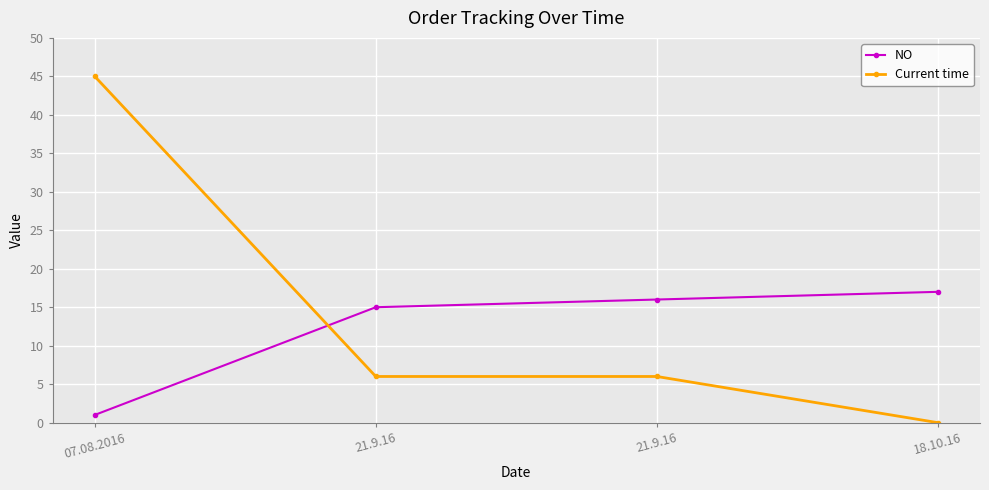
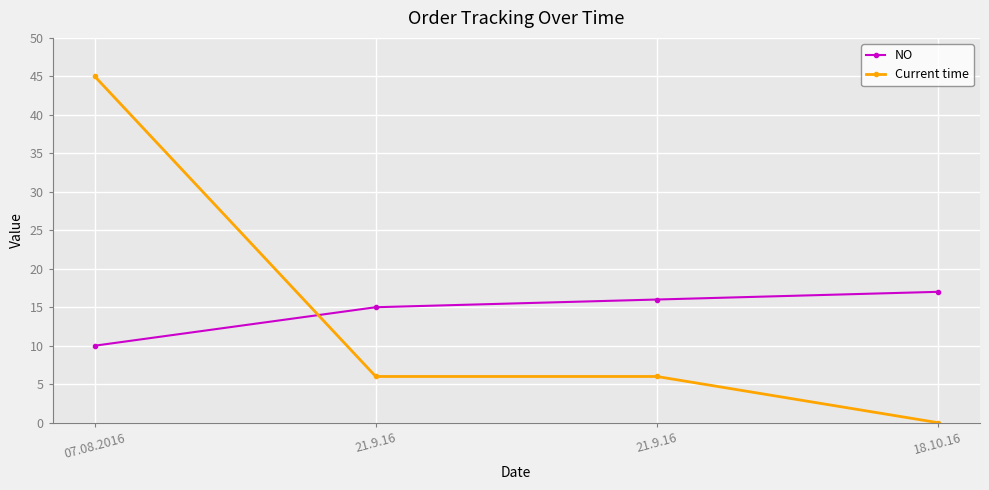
NO, 07.08.2016: 1 -> 10
